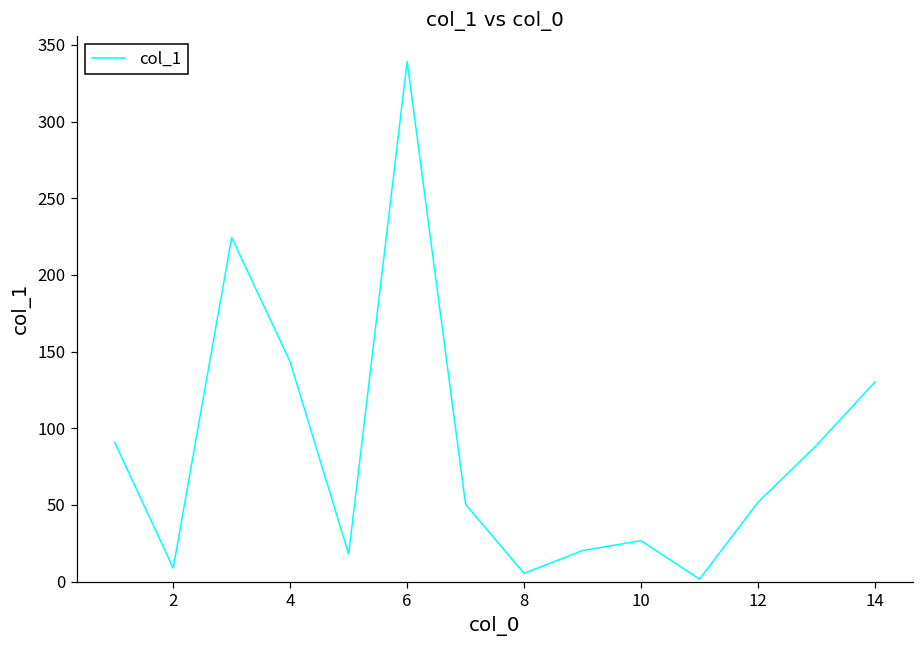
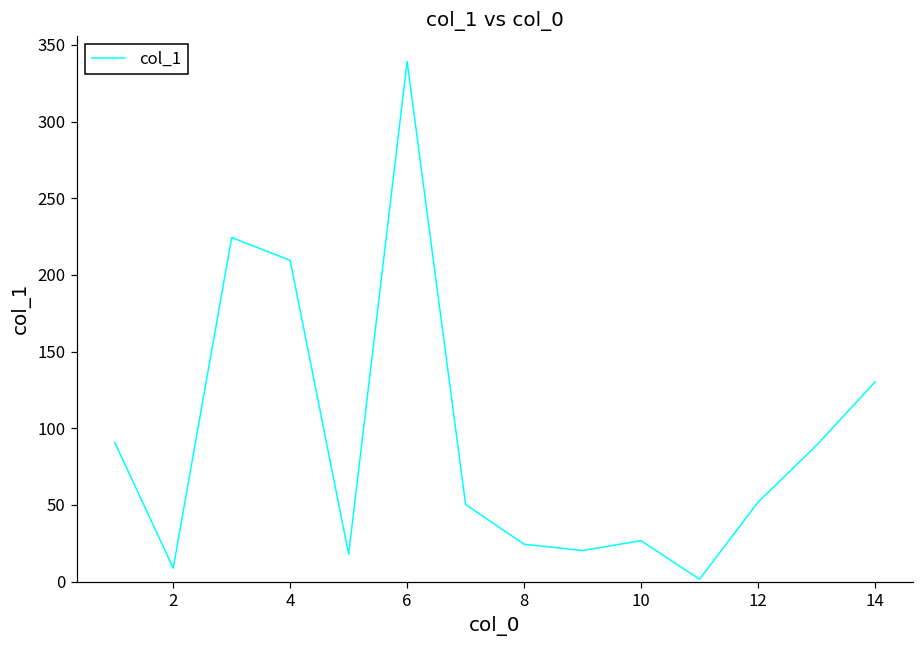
4: 143 -> 210
8: 5 -> 24
